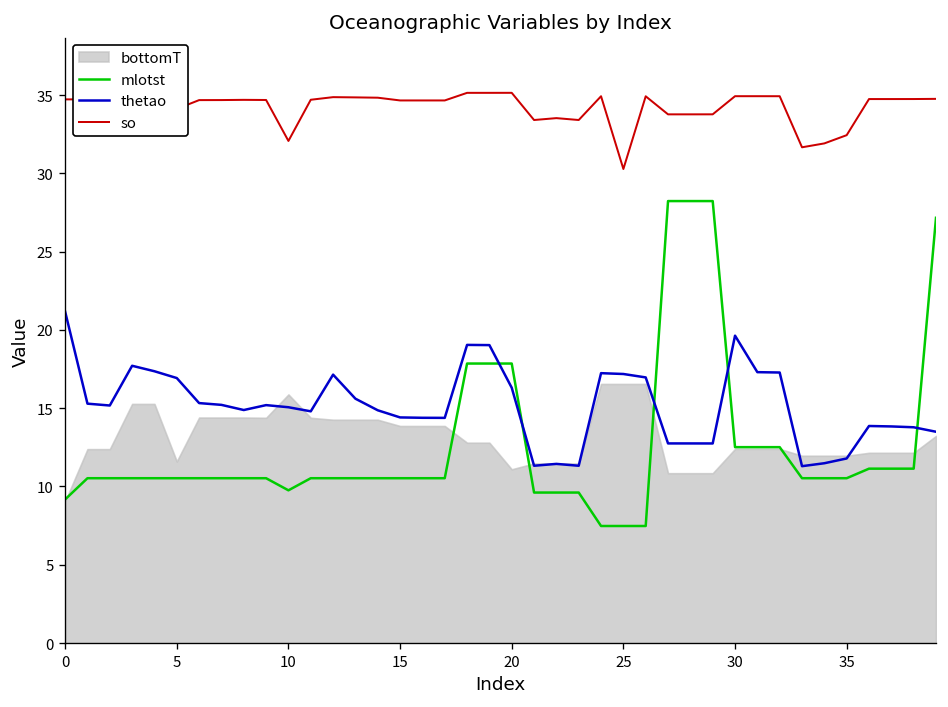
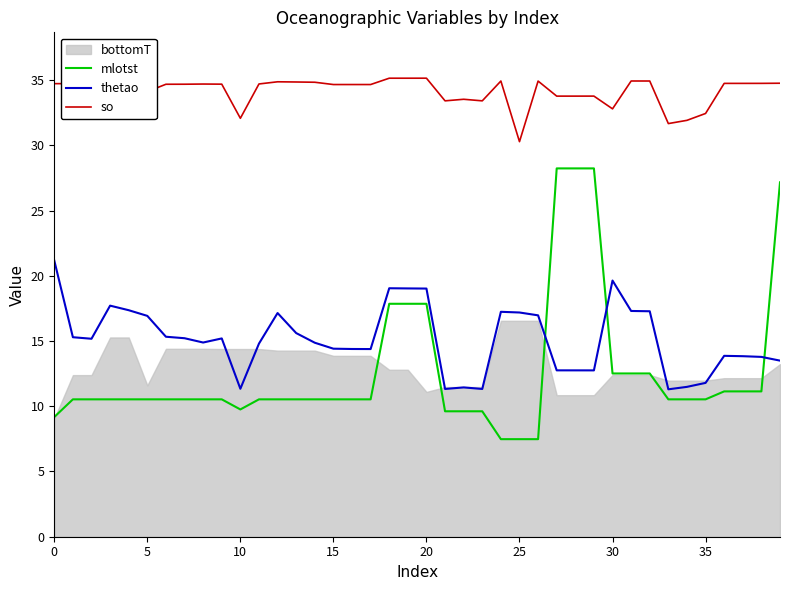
bottomT, 10: 15.9 -> 14.4
thetao, 10: 15.1 -> 11.3
thetao, 20: 16.3 -> 19.0
so, 30: 34.9 -> 32.8
